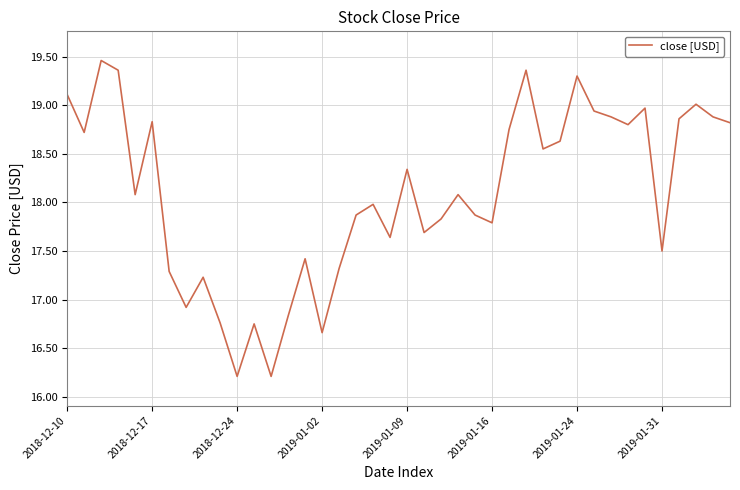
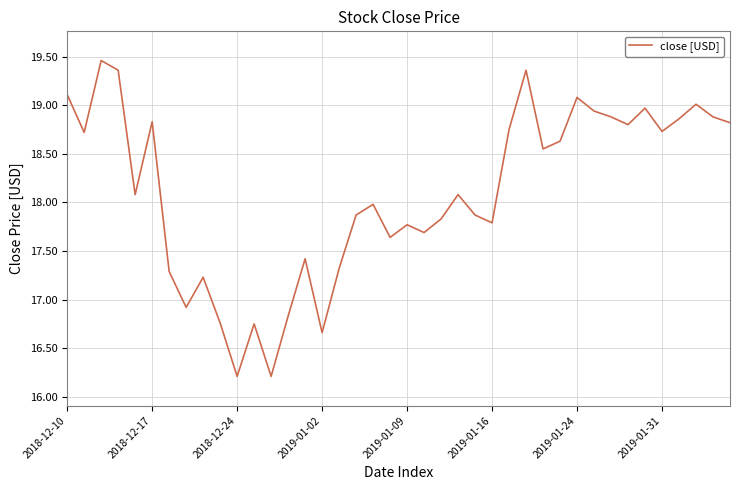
2019-01-09: 18.3 -> 17.8
2019-01-24: 19.3 -> 19.1
2019-01-31: 17.5 -> 18.7
